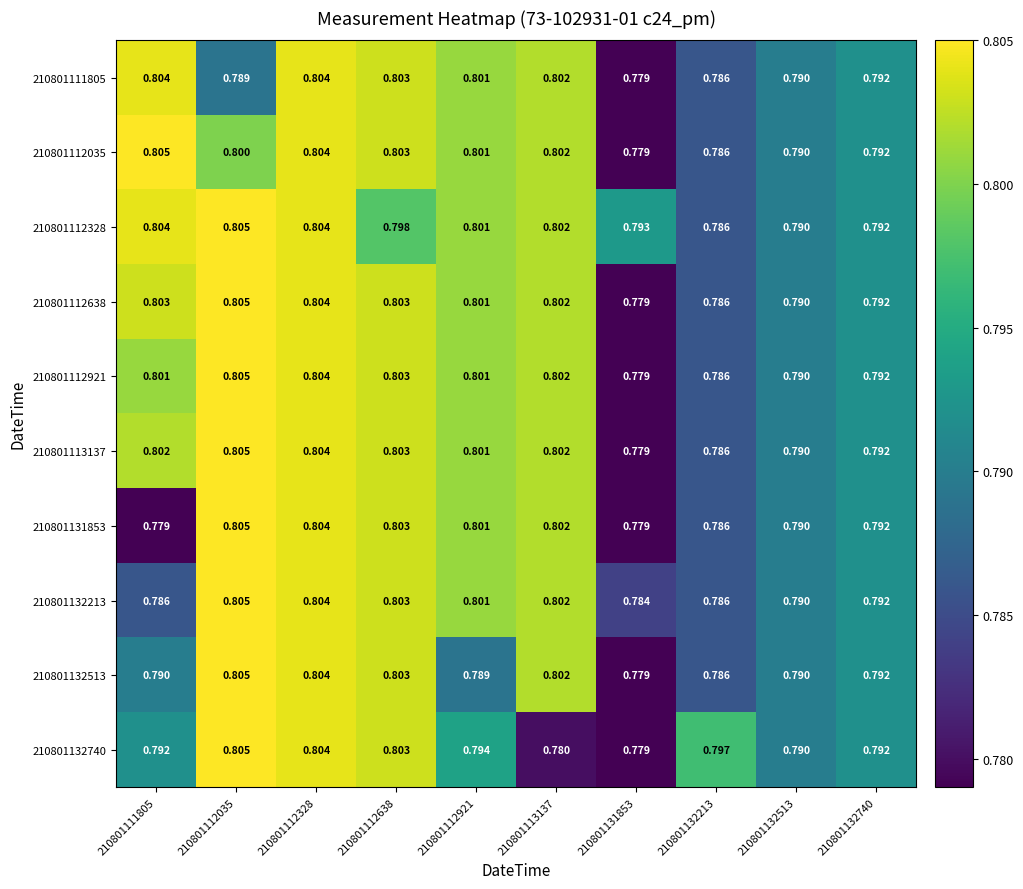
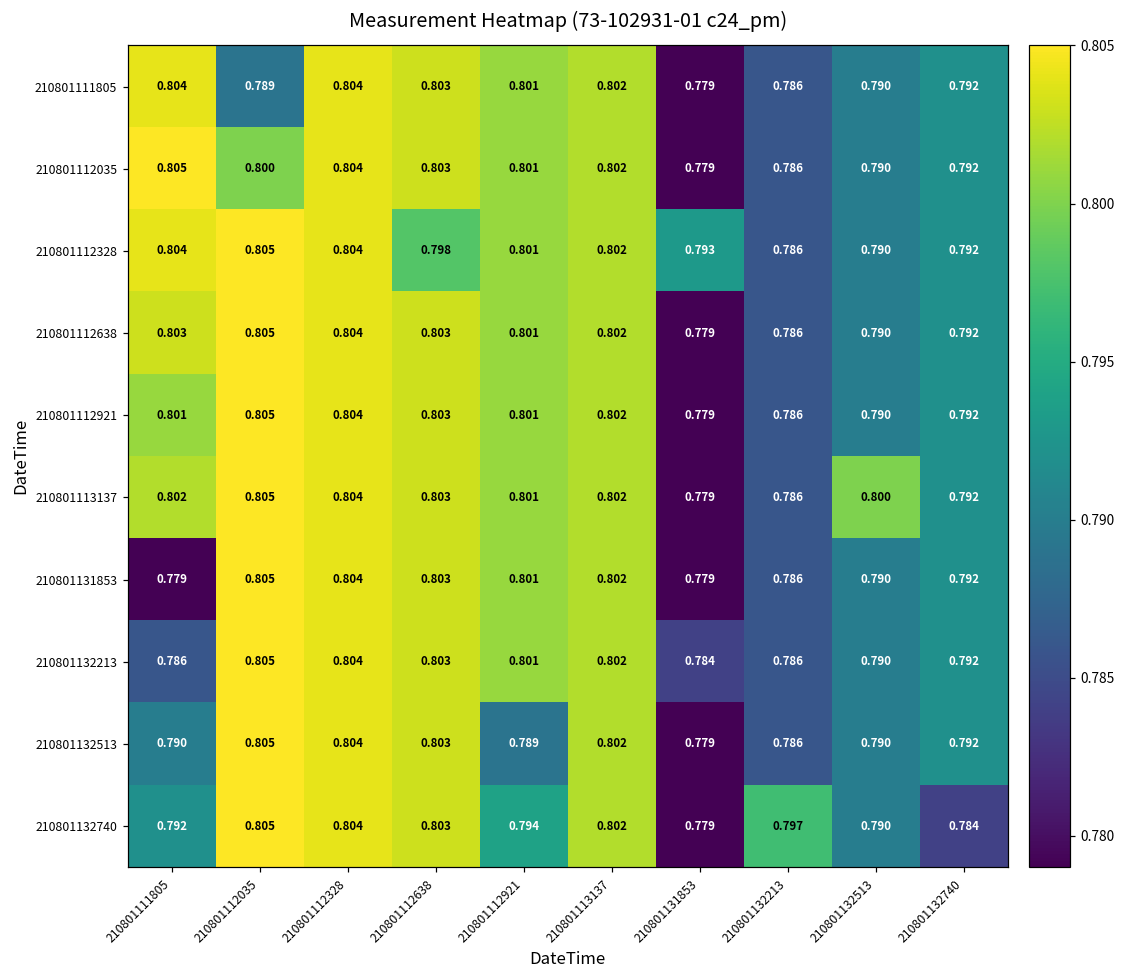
210801113137, 210801132513: 0.790 -> 0.800
210801132740, 210801113137: 0.780 -> 0.802
210801132740, 210801132740: 0.792 -> 0.784
